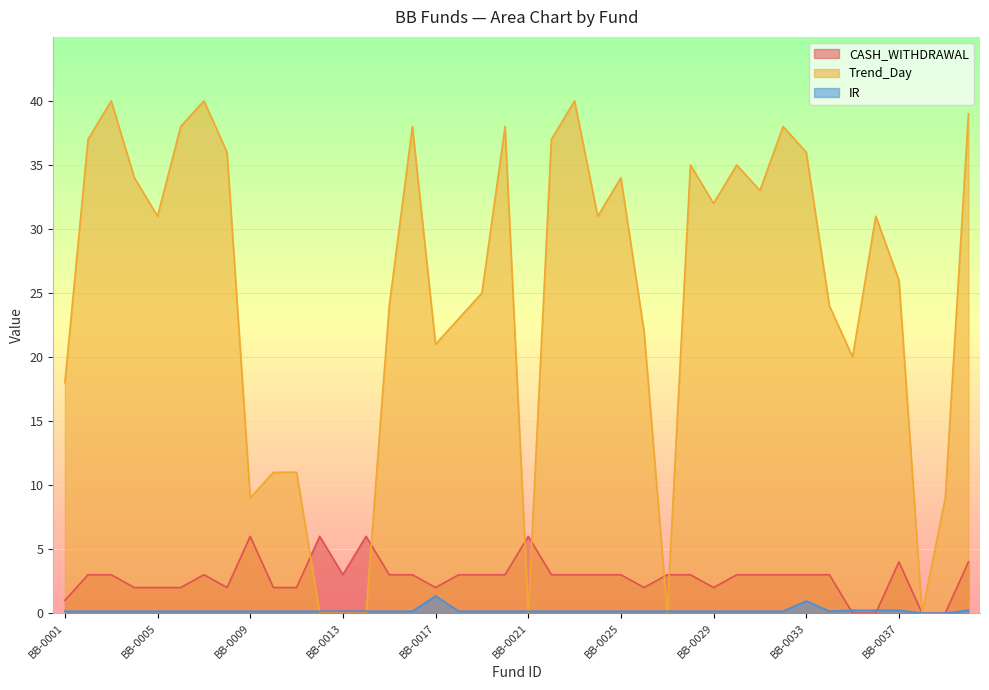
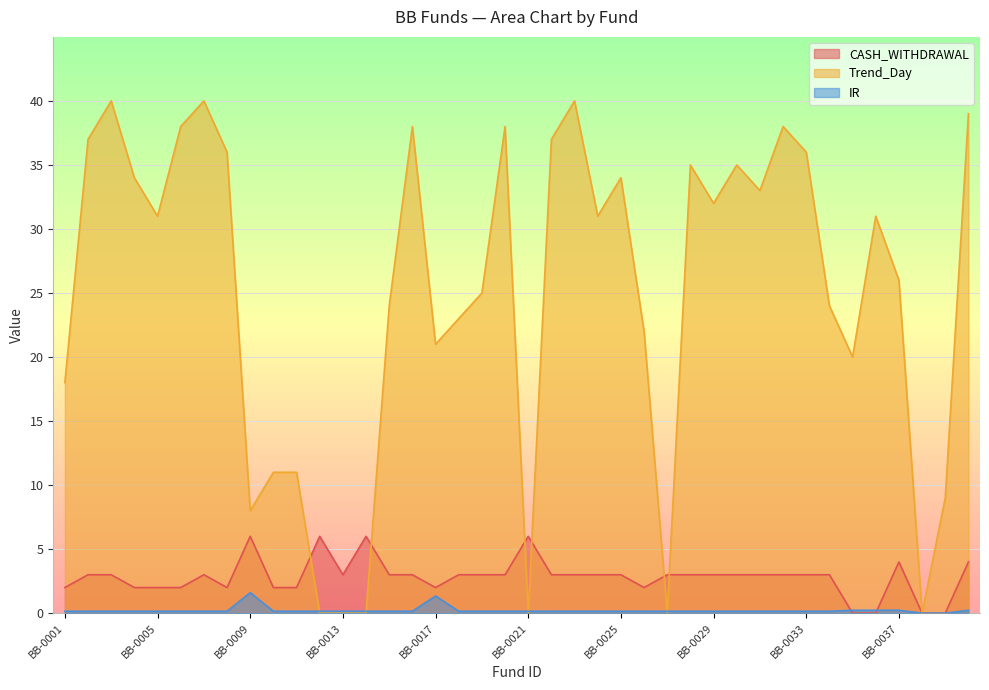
CASH_WITHDRAWAL, BB-0001: 1 -> 2
Trend_Day, BB-0009: 9 -> 8
IR, BB-0009: 0.2 -> 1.6
CASH_WITHDRAWAL, BB-0029: 2 -> 3
IR, BB-0033: 1.0 -> 0.2
